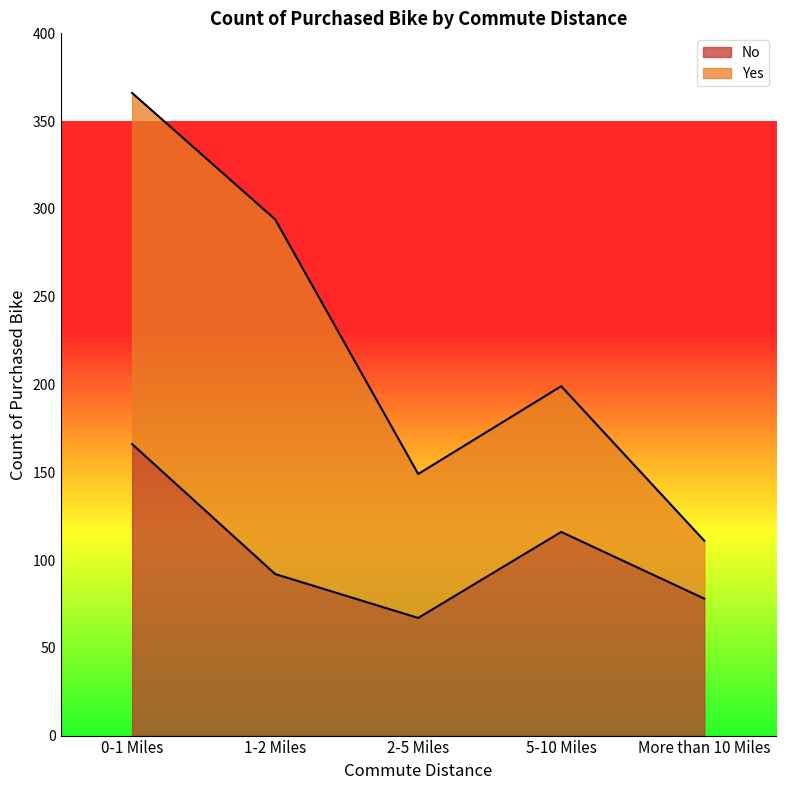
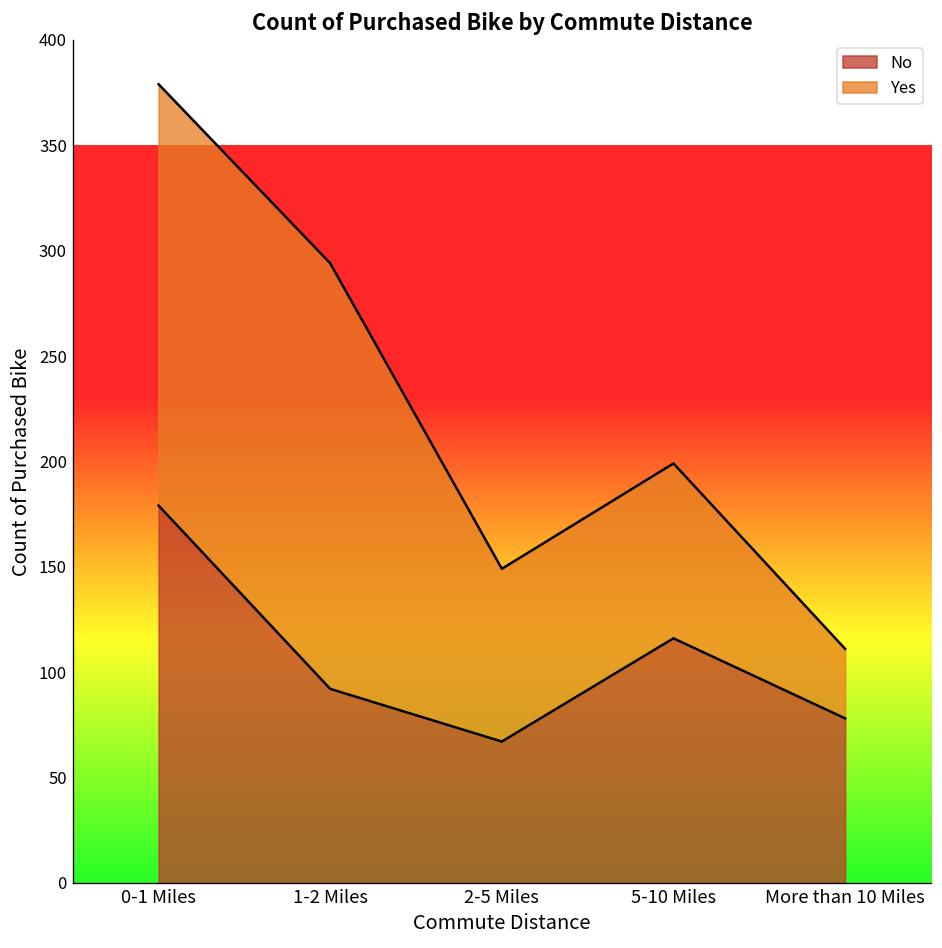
No, 0-1 Miles: 166 -> 179
